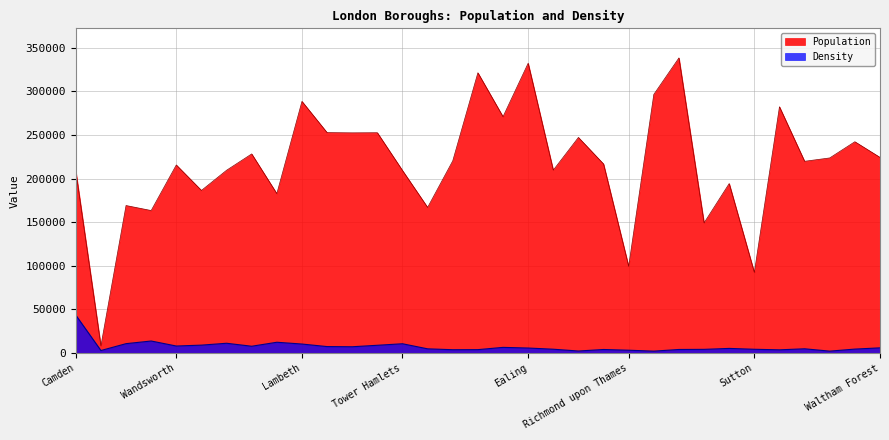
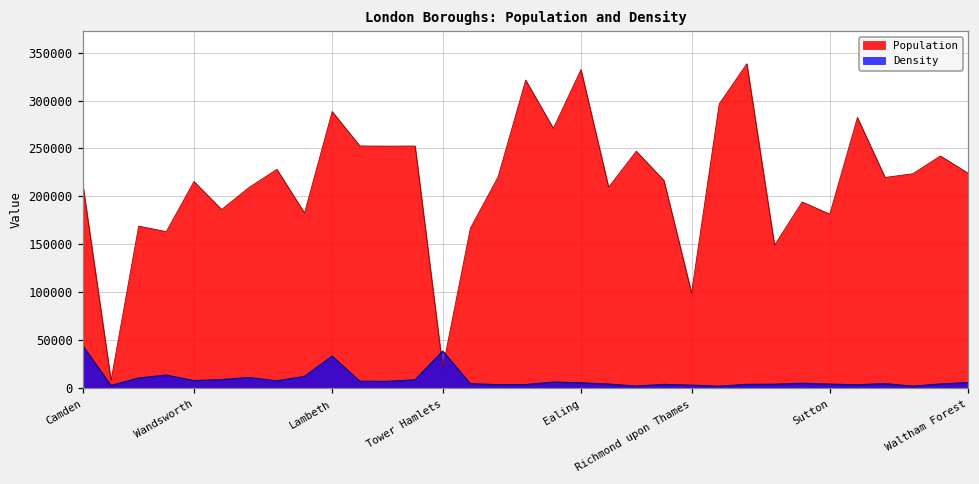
Density, Lambeth: 10000 -> 30000
Population, Tower Hamlets: 210000 -> 20000
Density, Tower Hamlets: 10000 -> 40000
Population, Sutton: 90000 -> 180000
